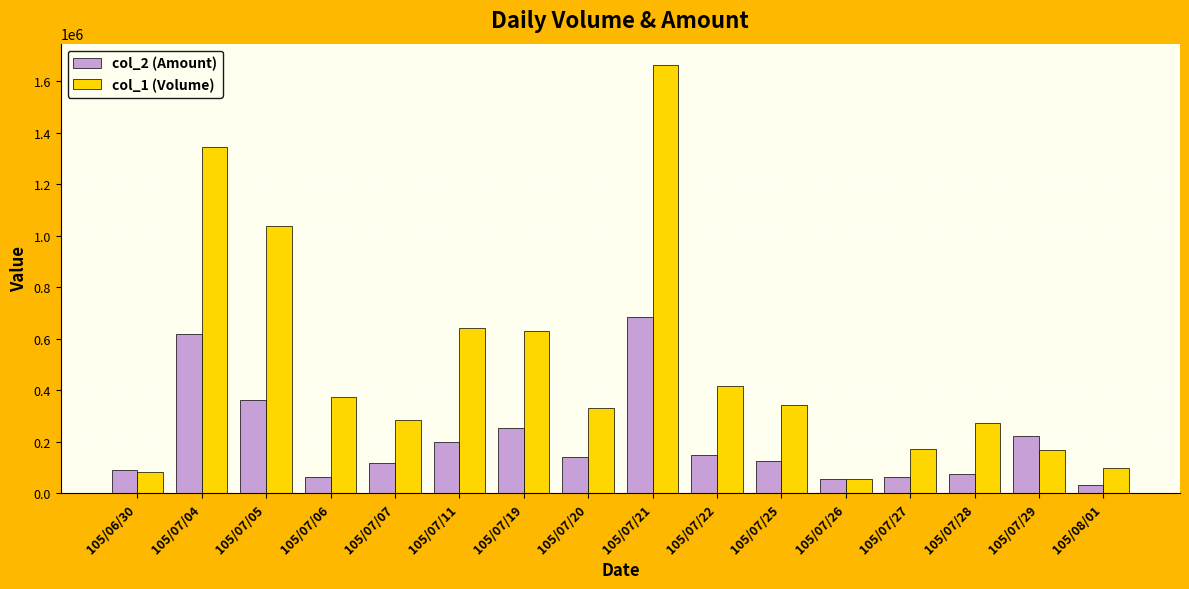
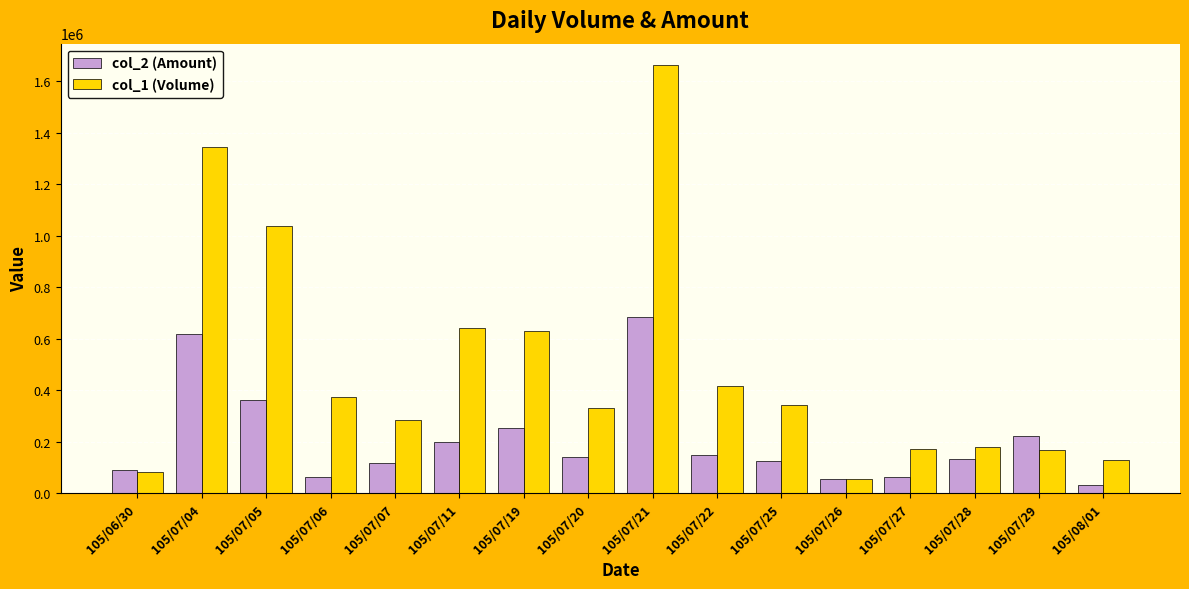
col_2 (Amount), 105/07/28: 70000 -> 130000
col_1 (Volume), 105/07/28: 270000 -> 180000
col_1 (Volume), 105/08/01: 100000 -> 130000
